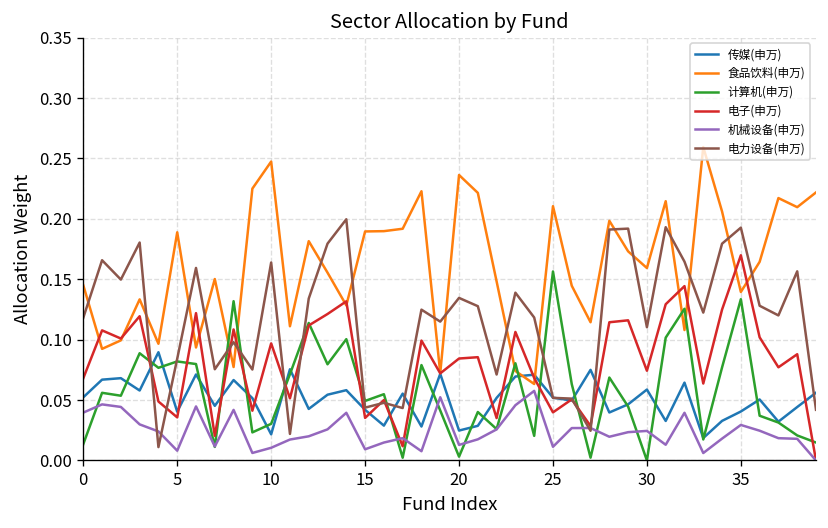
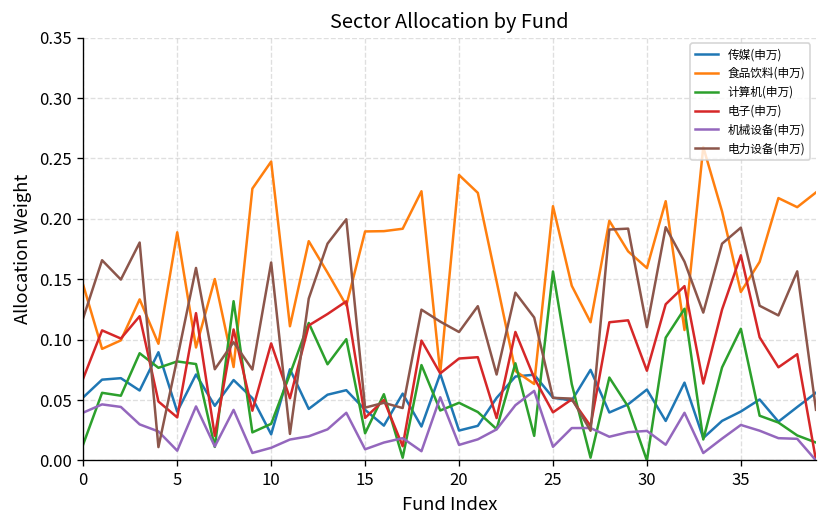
计算机(申万), 15: 0.049 -> 0.022
计算机(申万), 20: 0.003 -> 0.048
电力设备(申万), 20: 0.135 -> 0.106
计算机(申万), 35: 0.133 -> 0.109
